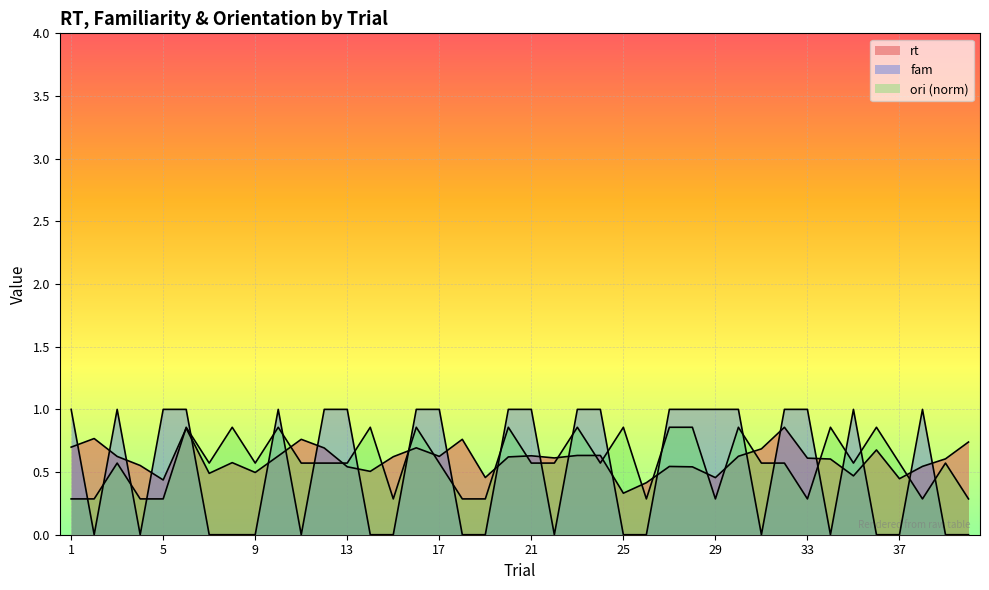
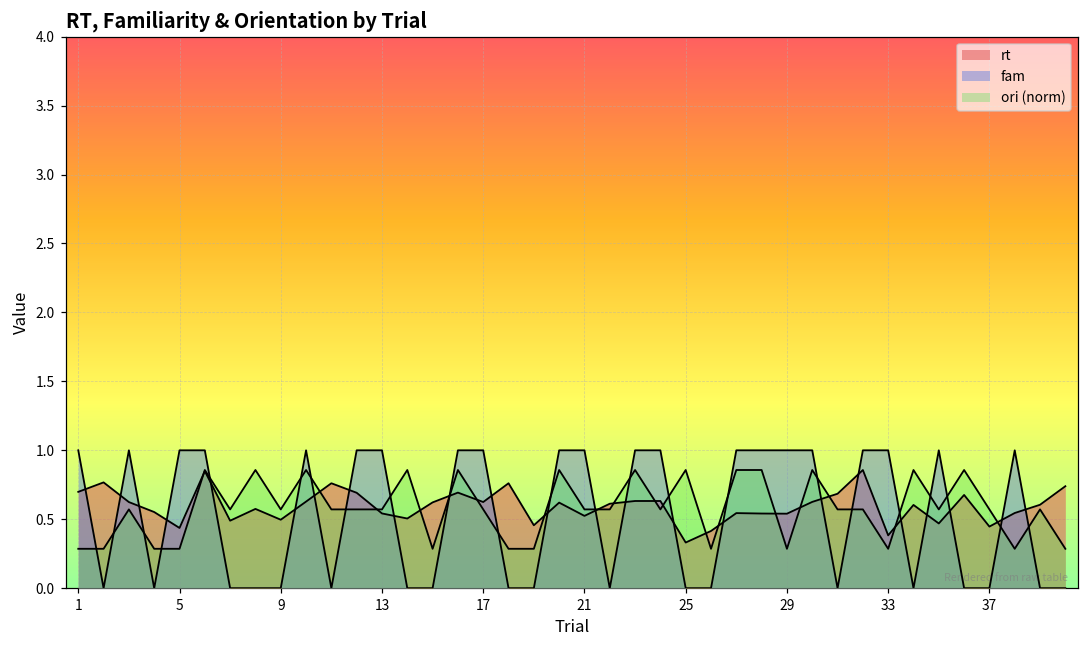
rt, 21: 0.63 -> 0.52
rt, 29: 0.46 -> 0.54
rt, 33: 0.61 -> 0.38
